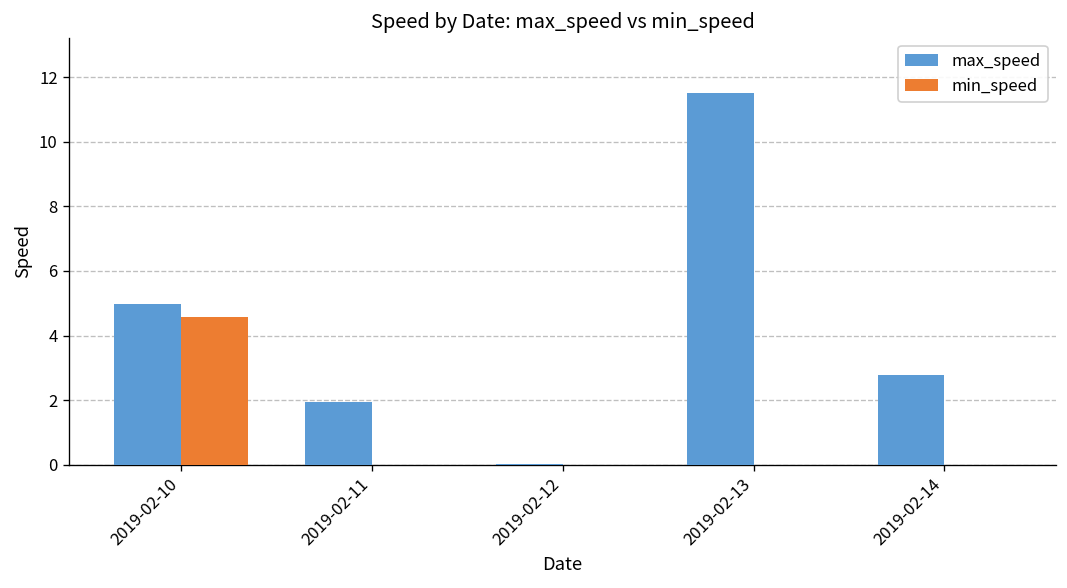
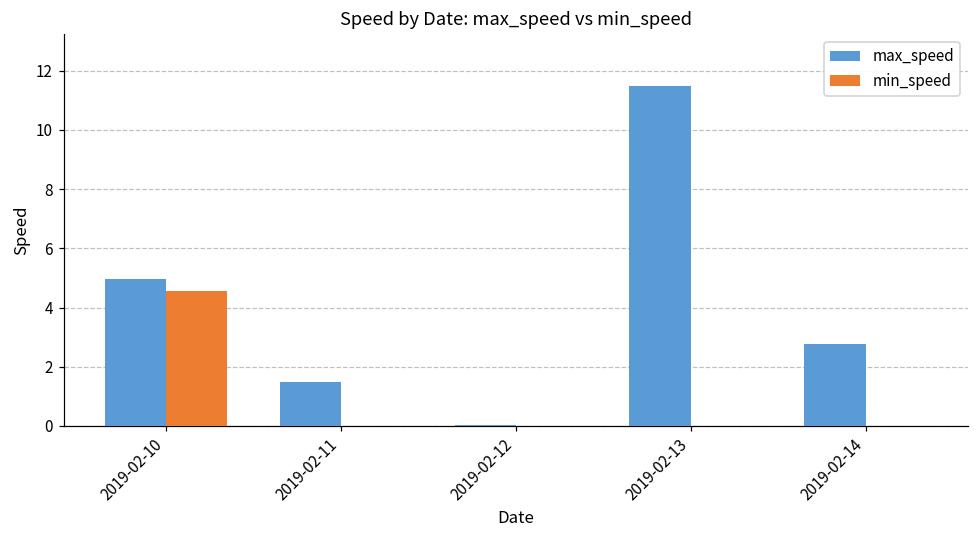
max_speed, 2019-02-11: 1.9 -> 1.5
